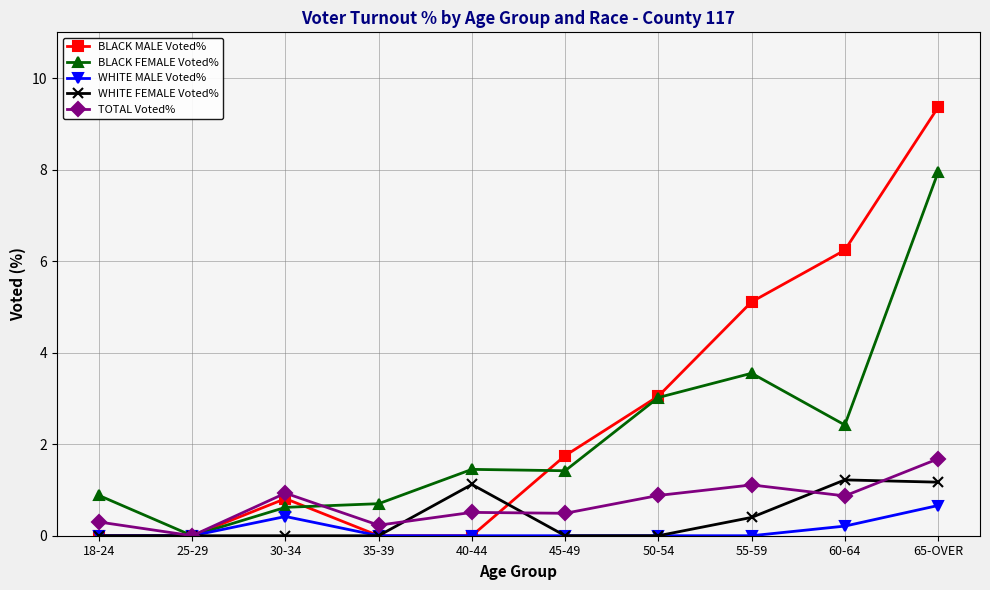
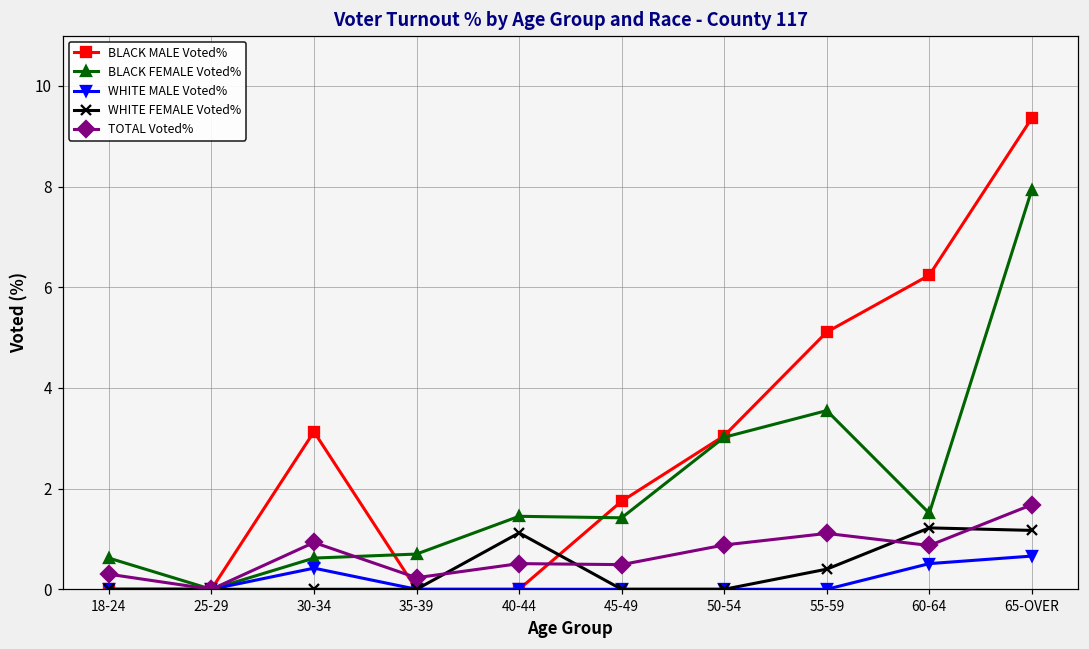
BLACK FEMALE Voted%, 18-24: 0.9 -> 0.6
BLACK MALE Voted%, 30-34: 0.8 -> 3.1
BLACK FEMALE Voted%, 60-64: 2.4 -> 1.5
WHITE MALE Voted%, 60-64: 0.2 -> 0.5
